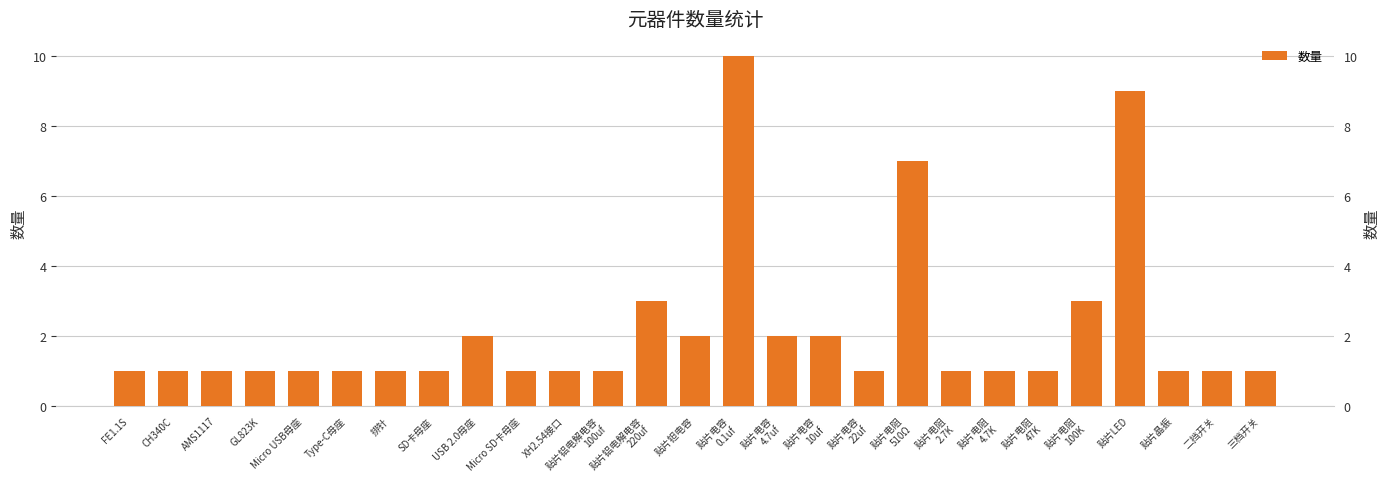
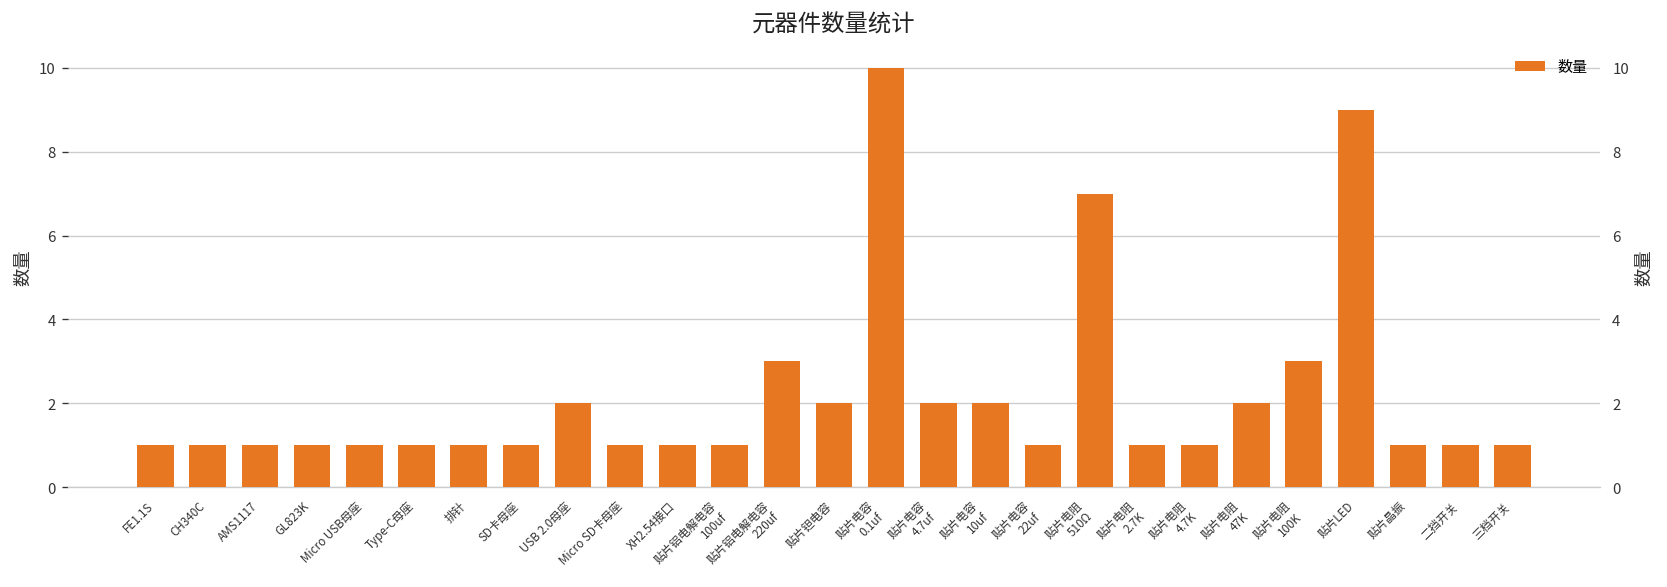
贴片电阻 47K: 1 -> 2
